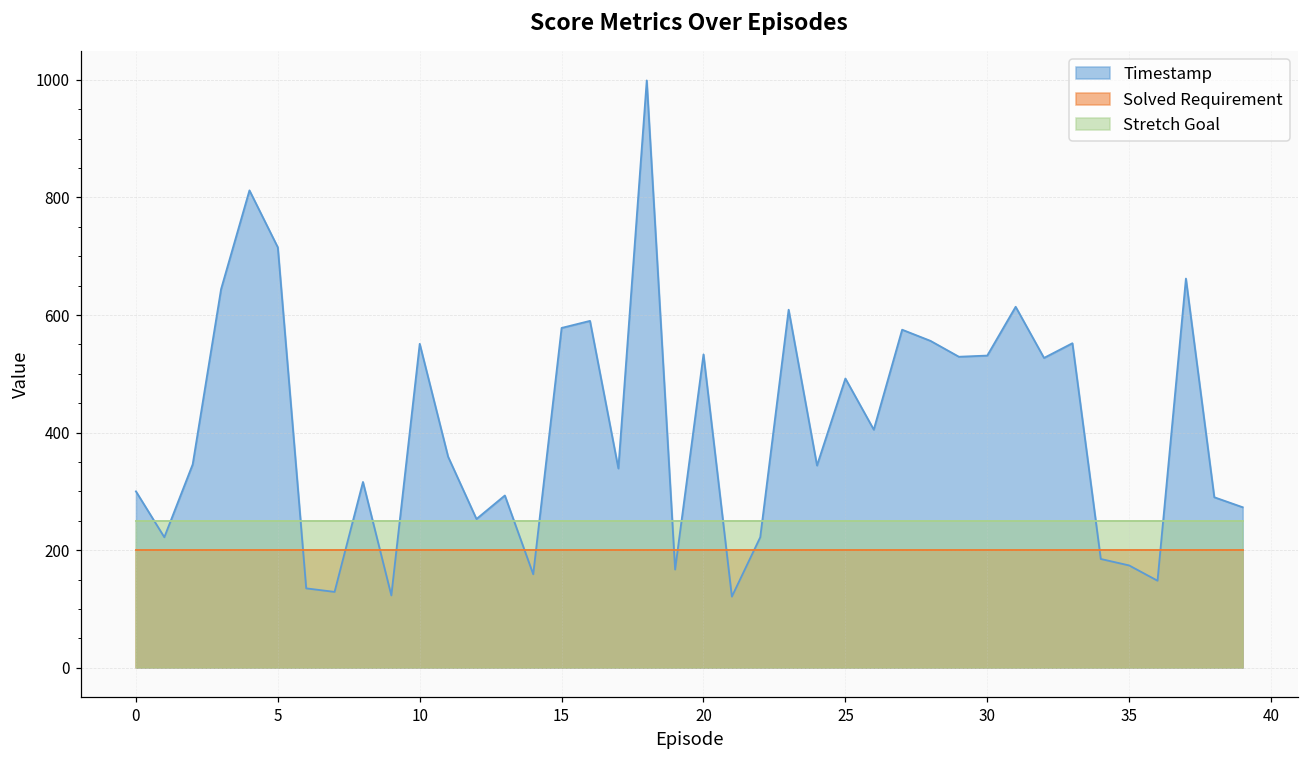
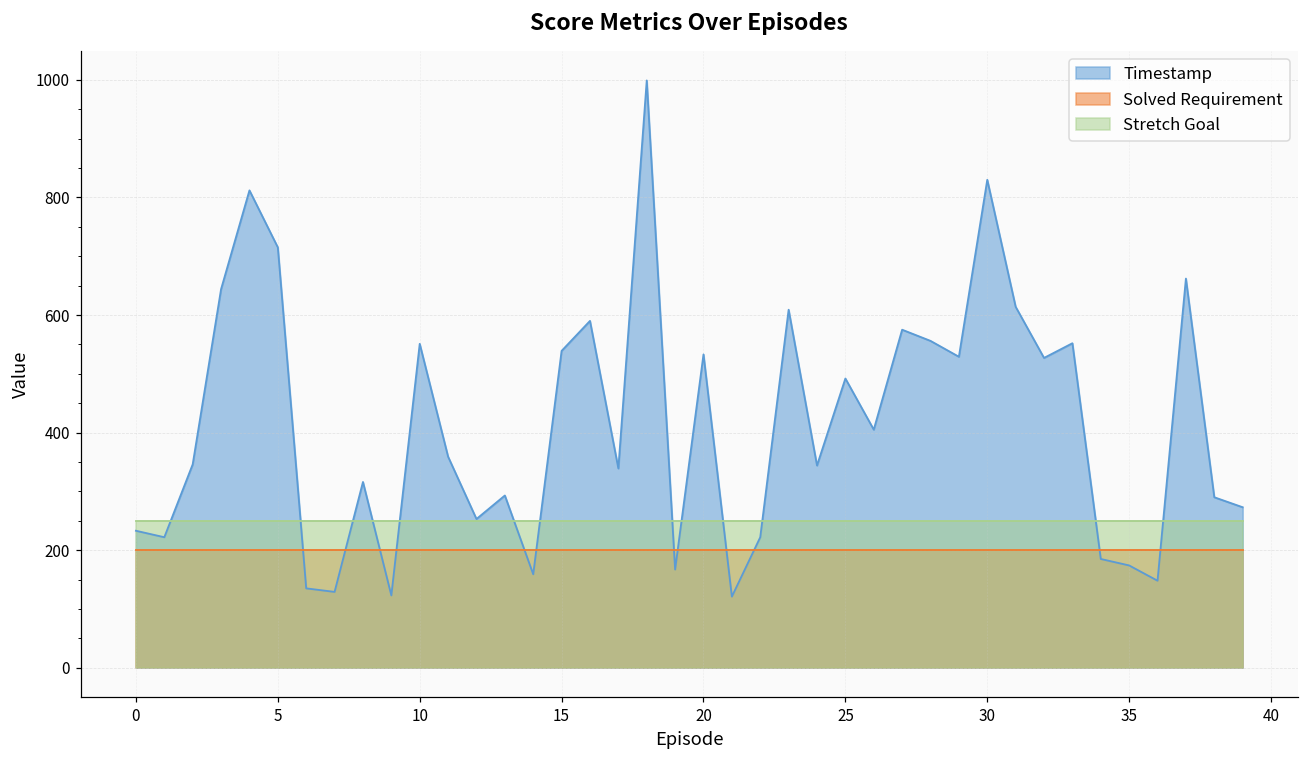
Timestamp, 0: 300 -> 230
Timestamp, 15: 580 -> 540
Timestamp, 30: 530 -> 830
